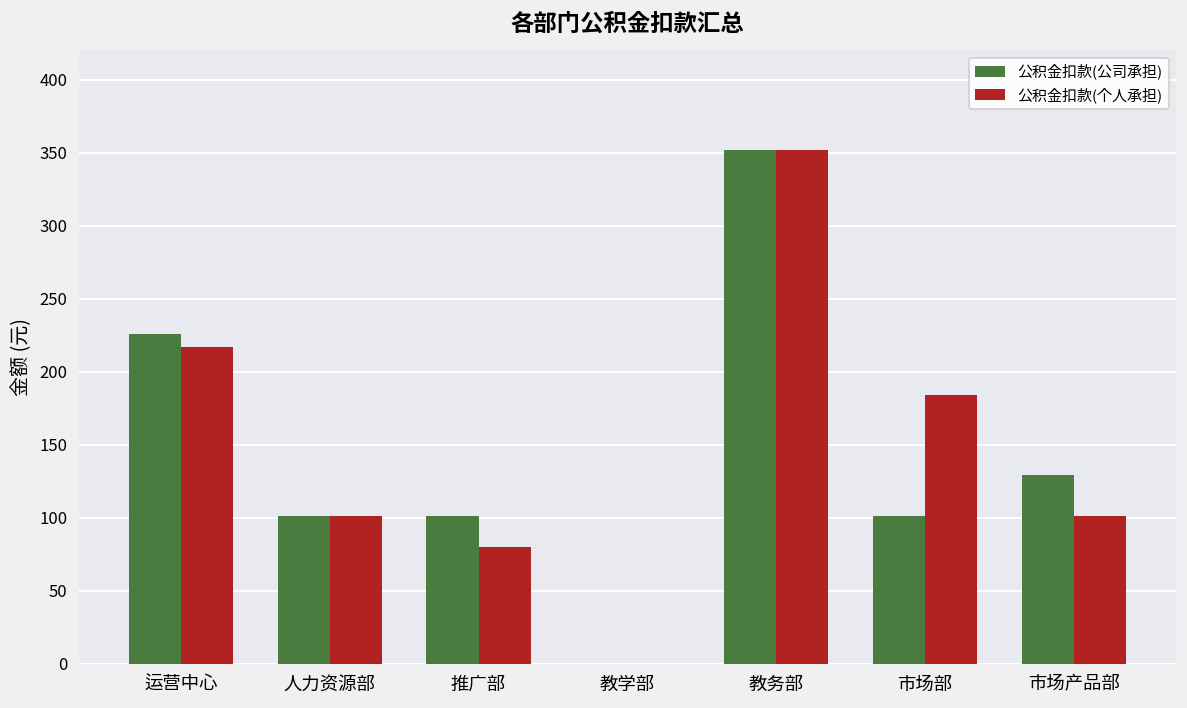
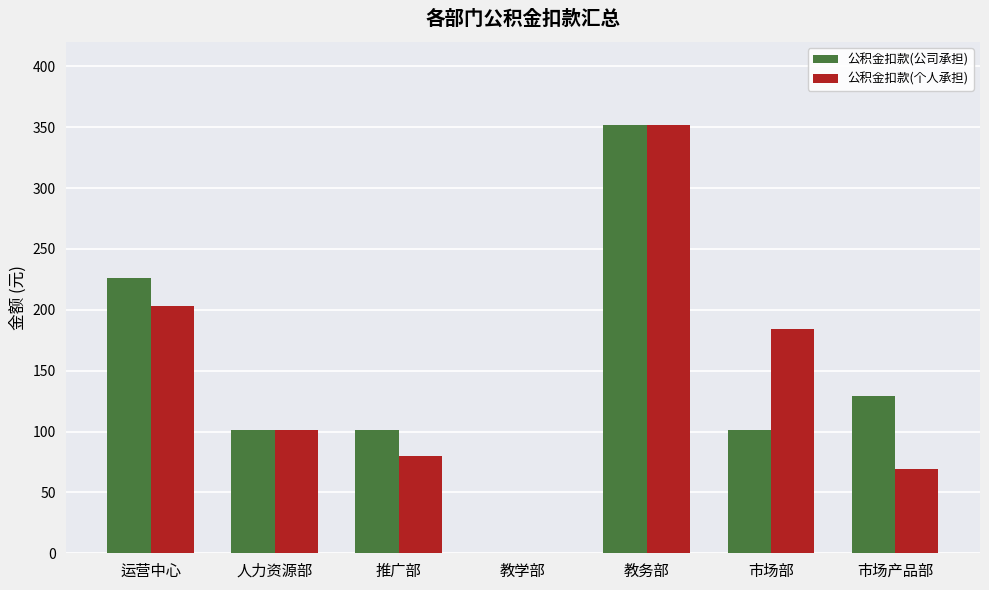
公积金扣款(个人承担), 运营中心: 217 -> 203
公积金扣款(个人承担), 市场产品部: 102 -> 70
